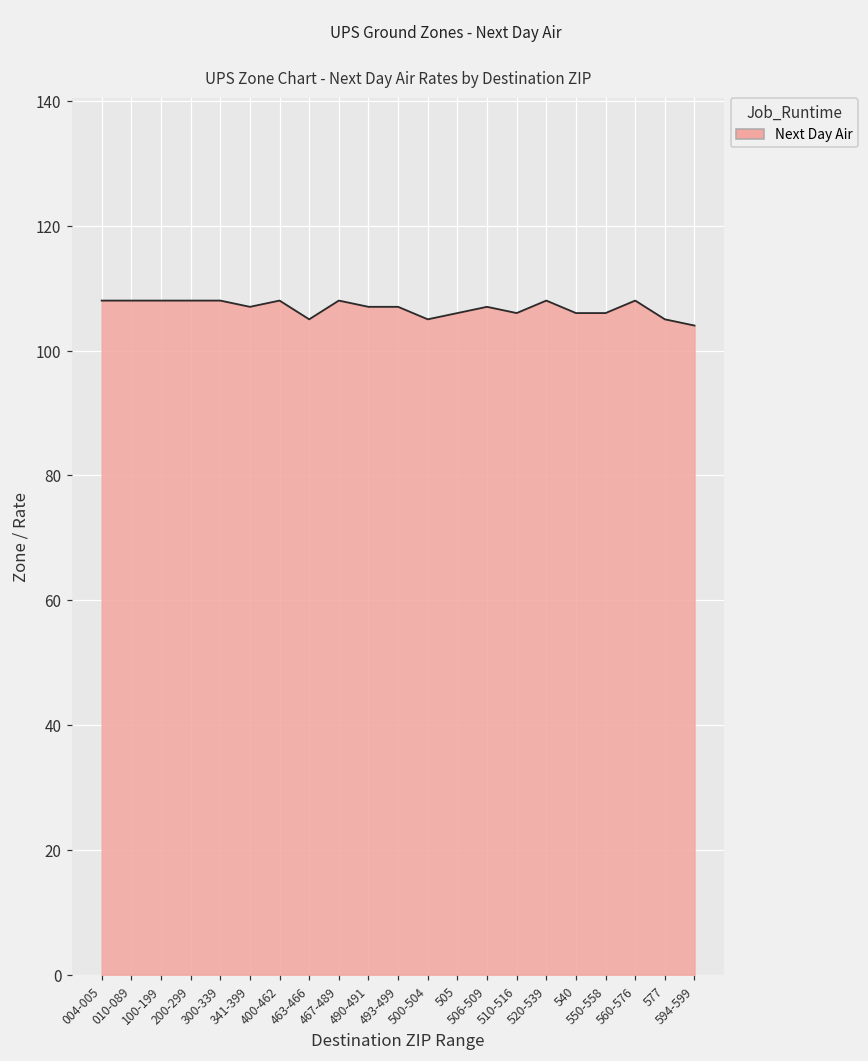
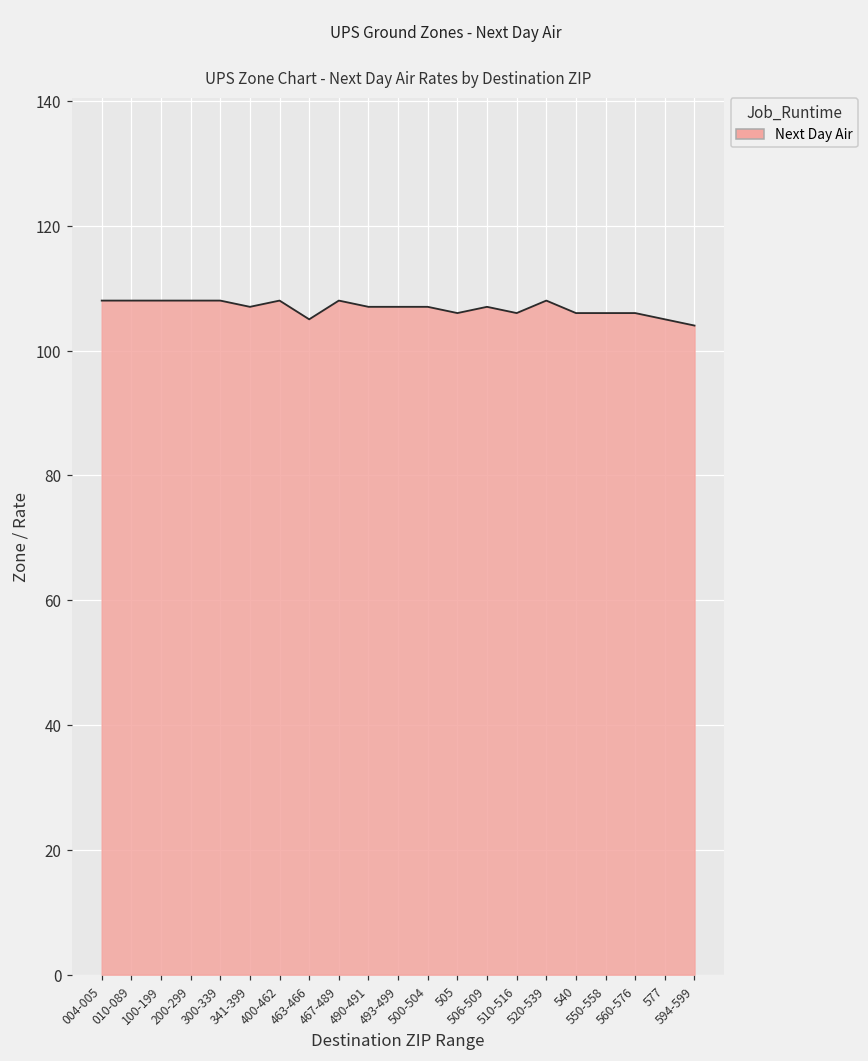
500-504: 105 -> 107
560-576: 108 -> 106
